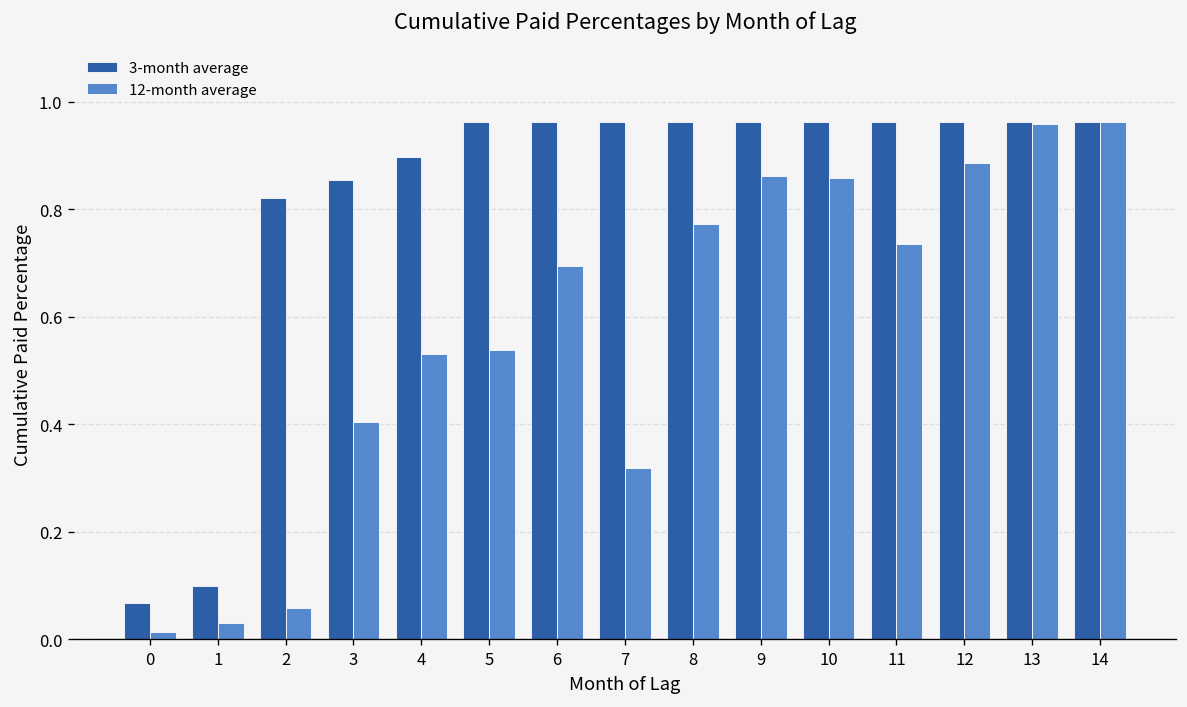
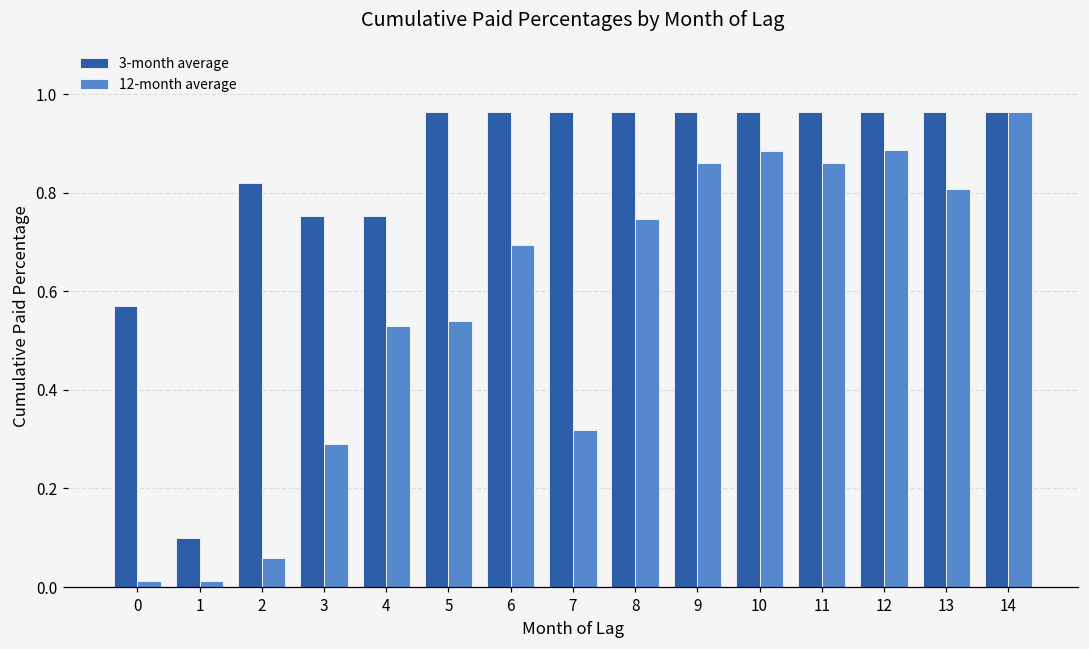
3-month average, 0: 0.07 -> 0.57
12-month average, 1: 0.03 -> 0.01
3-month average, 3: 0.85 -> 0.75
12-month average, 3: 0.40 -> 0.29
3-month average, 4: 0.90 -> 0.75
12-month average, 8: 0.77 -> 0.75
12-month average, 10: 0.86 -> 0.88
12-month average, 11: 0.73 -> 0.86
12-month average, 13: 0.96 -> 0.81
